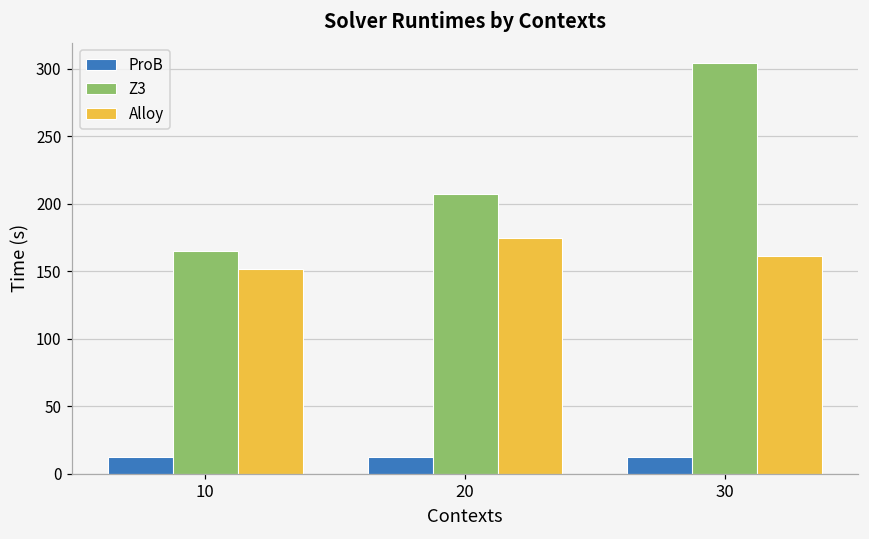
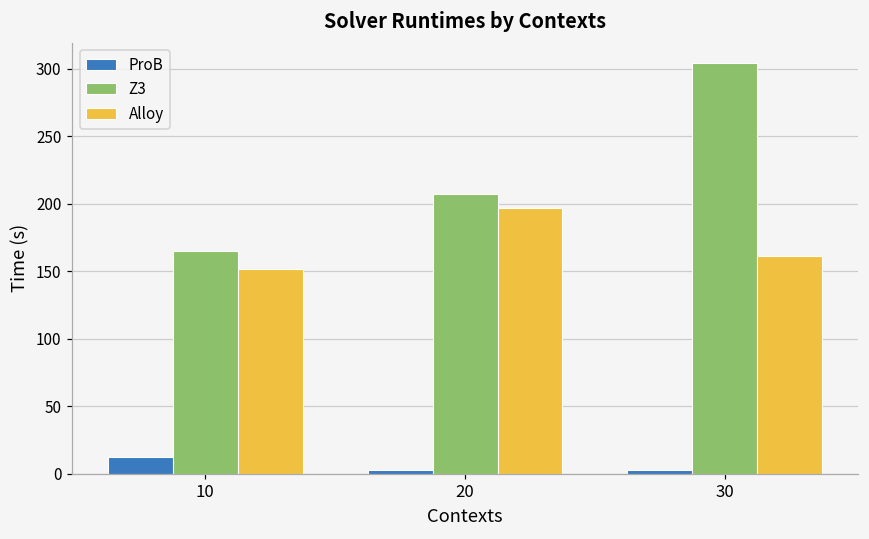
ProB, 20: 12 -> 3
Alloy, 20: 175 -> 197
ProB, 30: 13 -> 3
